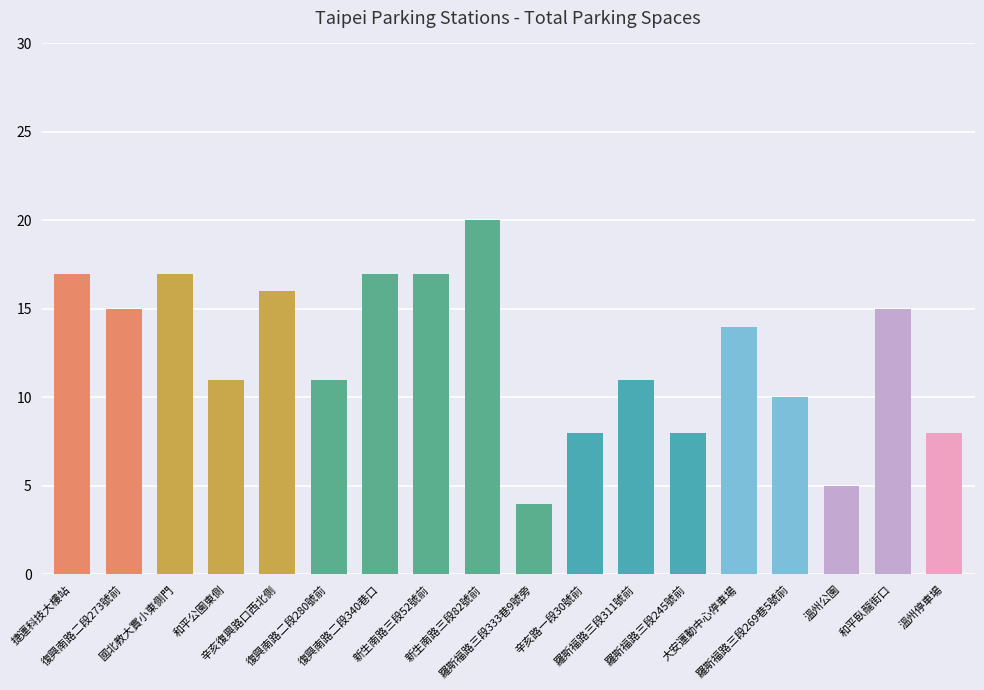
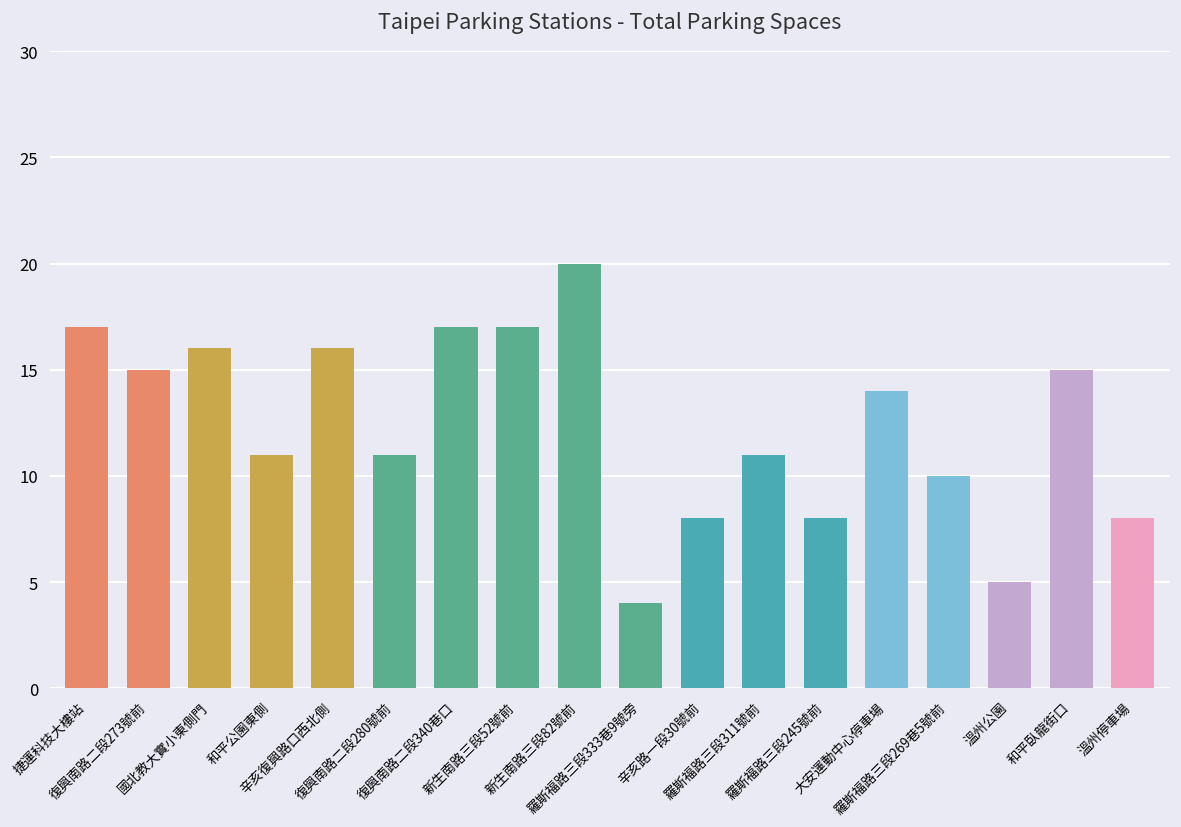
國北教大實小東側門: 17 -> 16
